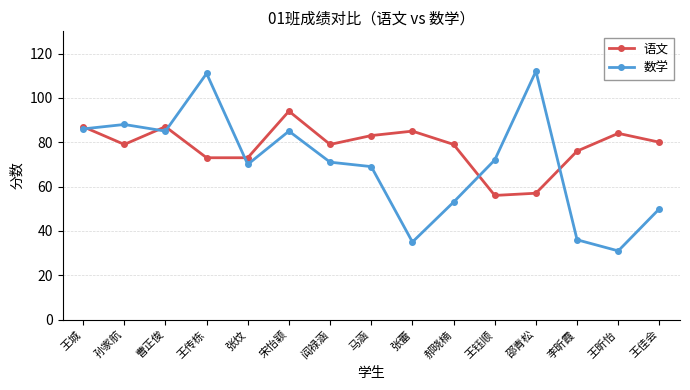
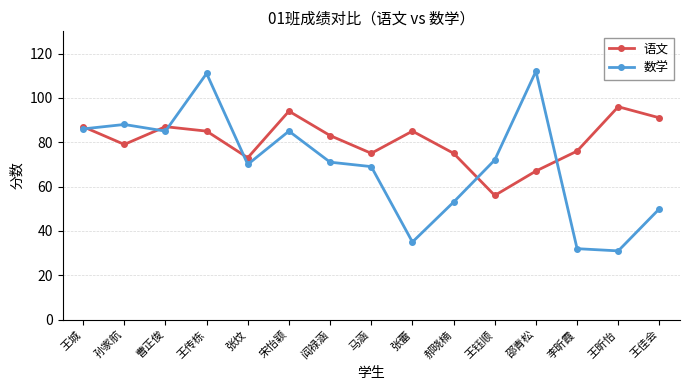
语文, 王传栋: 73 -> 85
语文, 阎禄涵: 79 -> 83
语文, 马涵: 83 -> 75
语文, 郝晓楠: 79 -> 75
语文, 邵青松: 57 -> 67
数学, 李昕霞: 36 -> 32
语文, 王昕怡: 84 -> 96
语文, 王佳会: 80 -> 91
